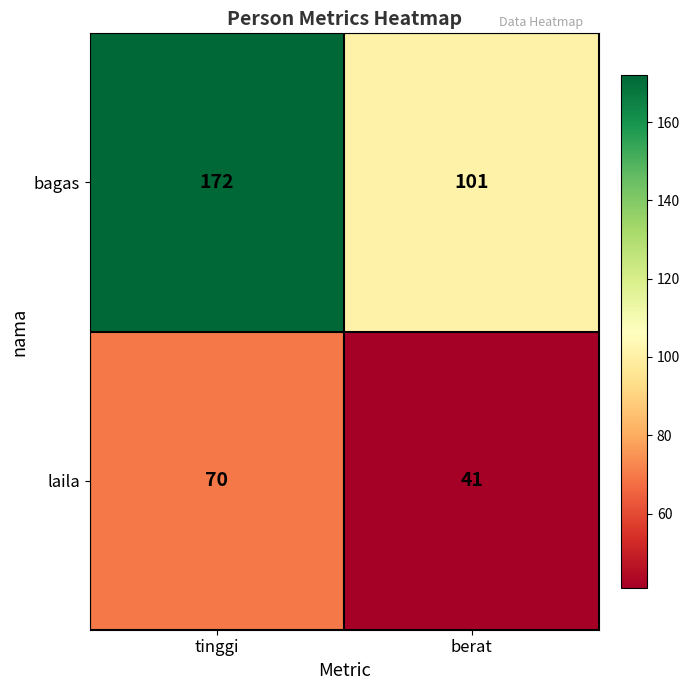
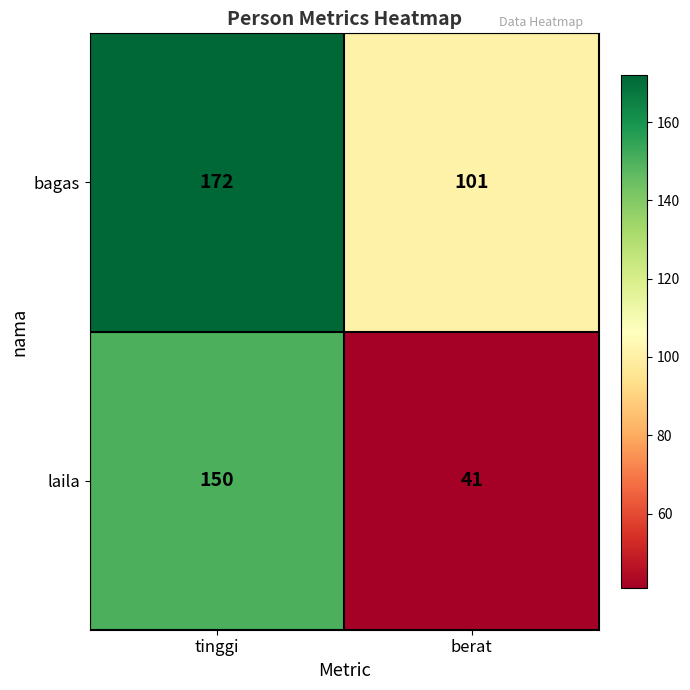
laila, tinggi: 70 -> 150
